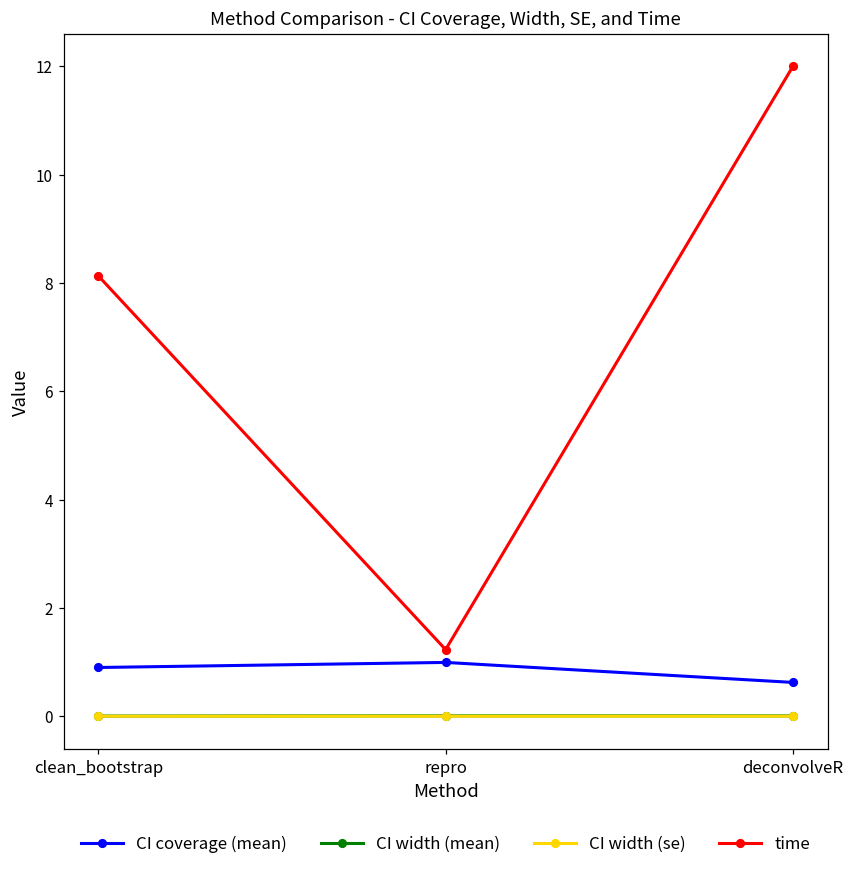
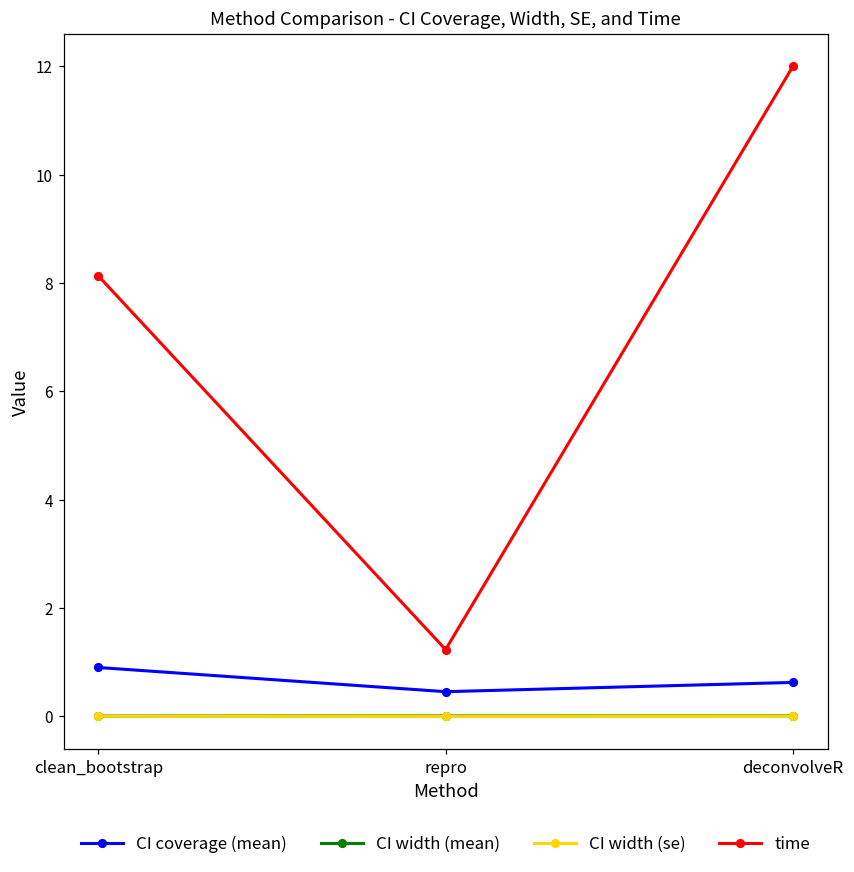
CI coverage (mean), repro: 1.0 -> 0.5
